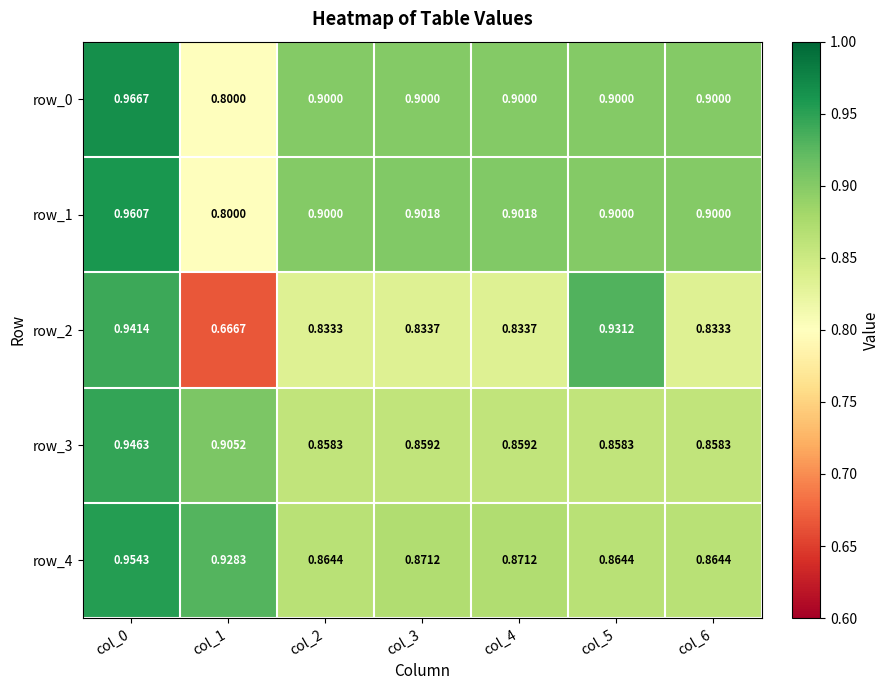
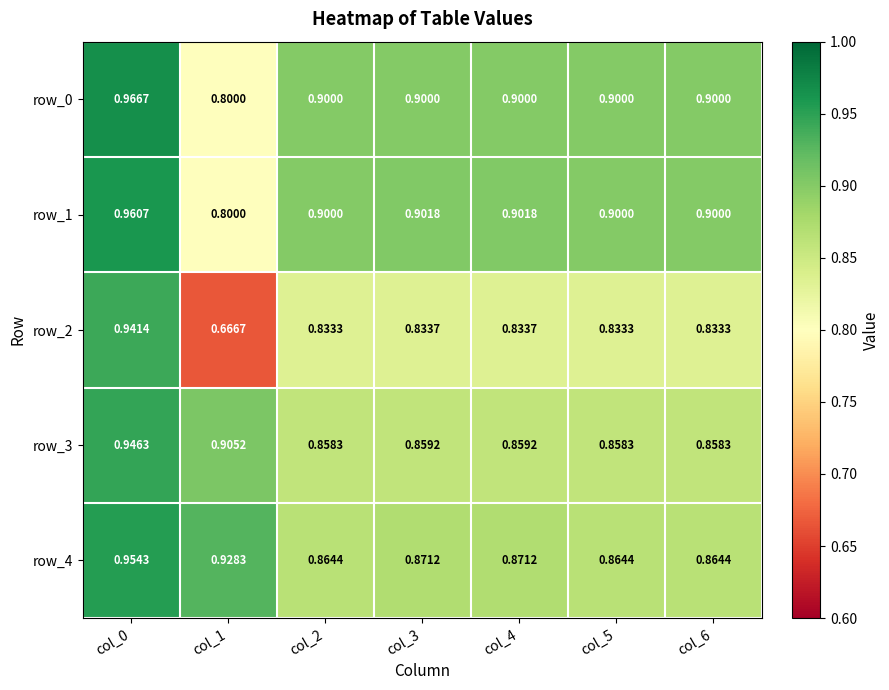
row_2, col_5: 0.9312 -> 0.8333
